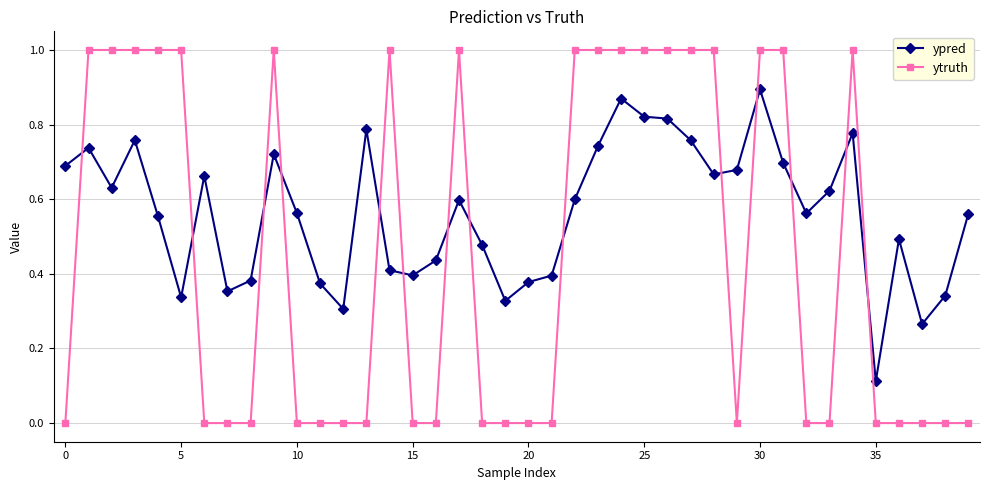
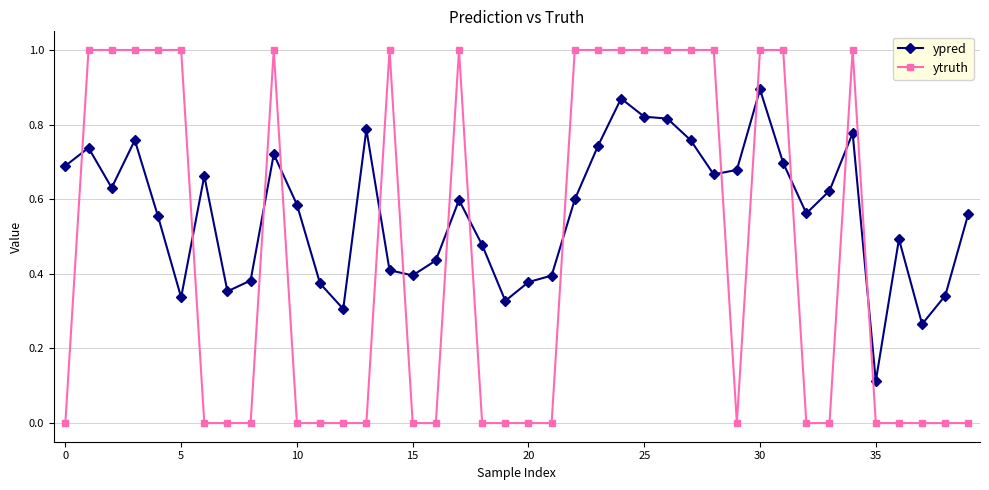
ypred, 10: 0.56 -> 0.59
